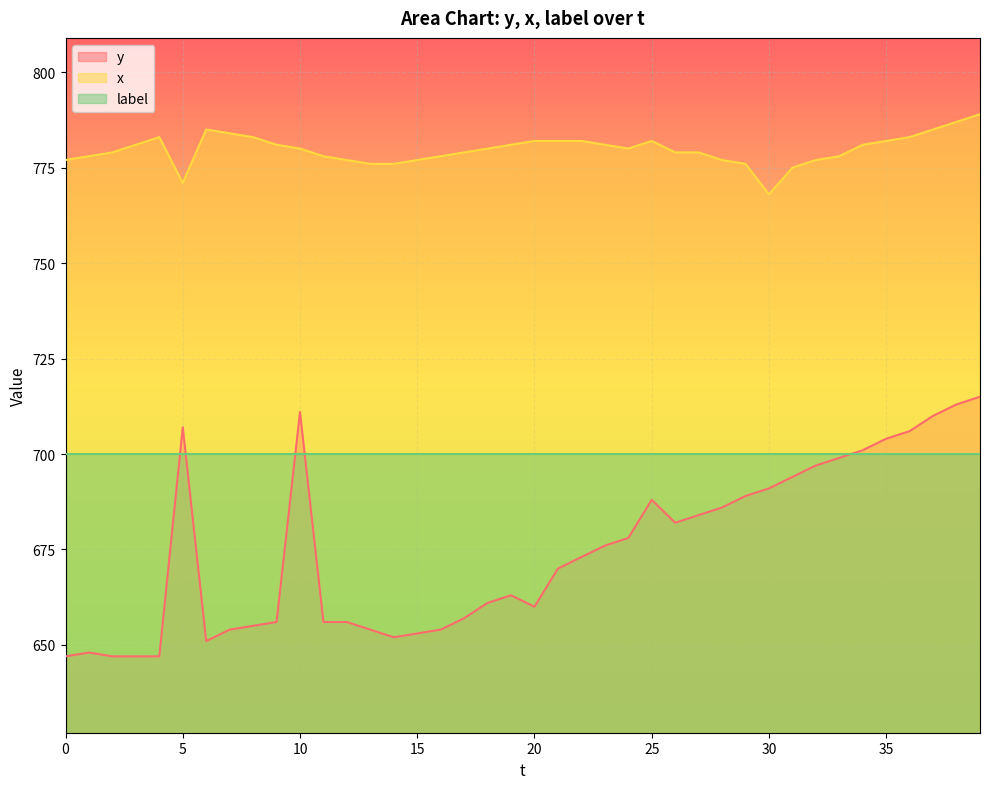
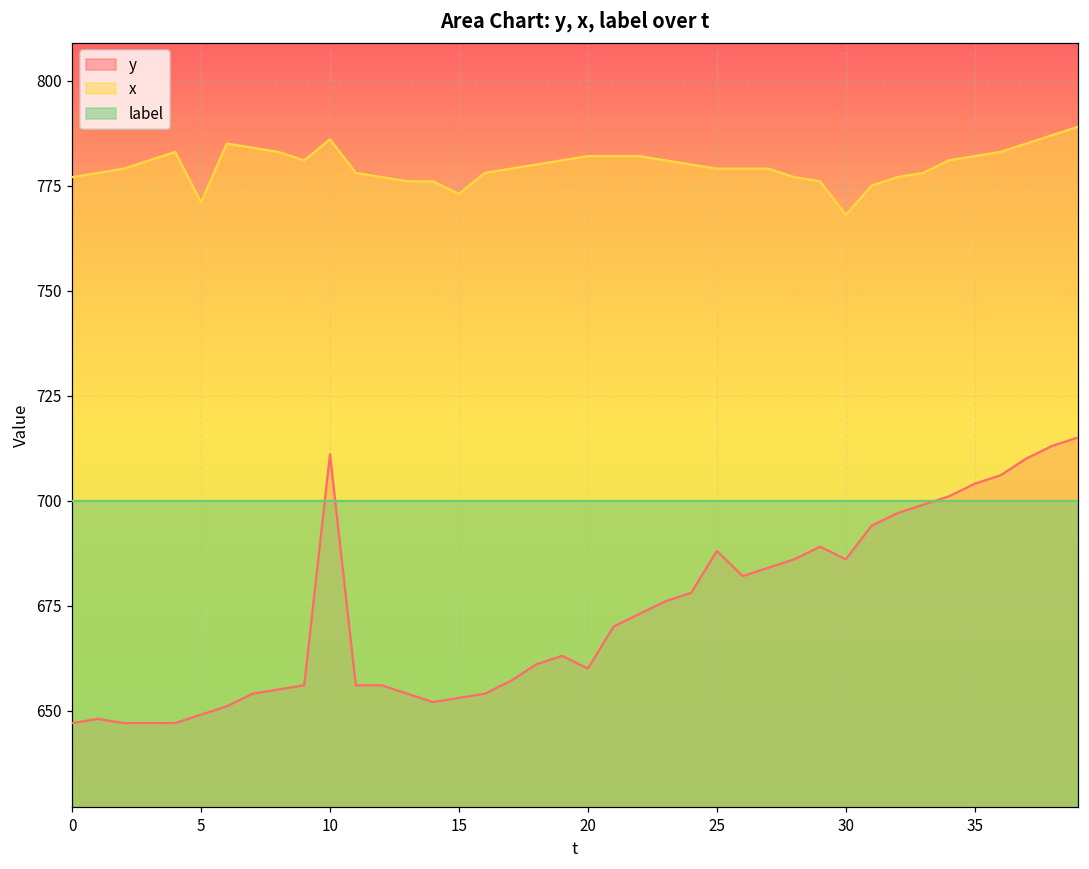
y, 5: 707 -> 649
x, 10: 780 -> 786
x, 15: 777 -> 773
x, 25: 782 -> 779
y, 30: 691 -> 686
